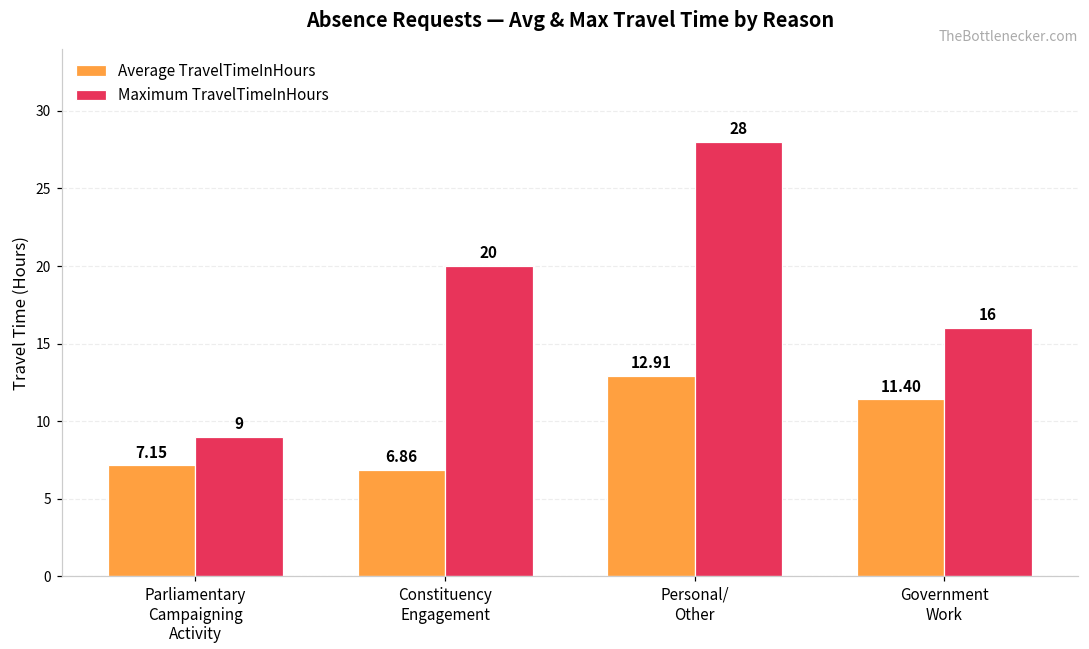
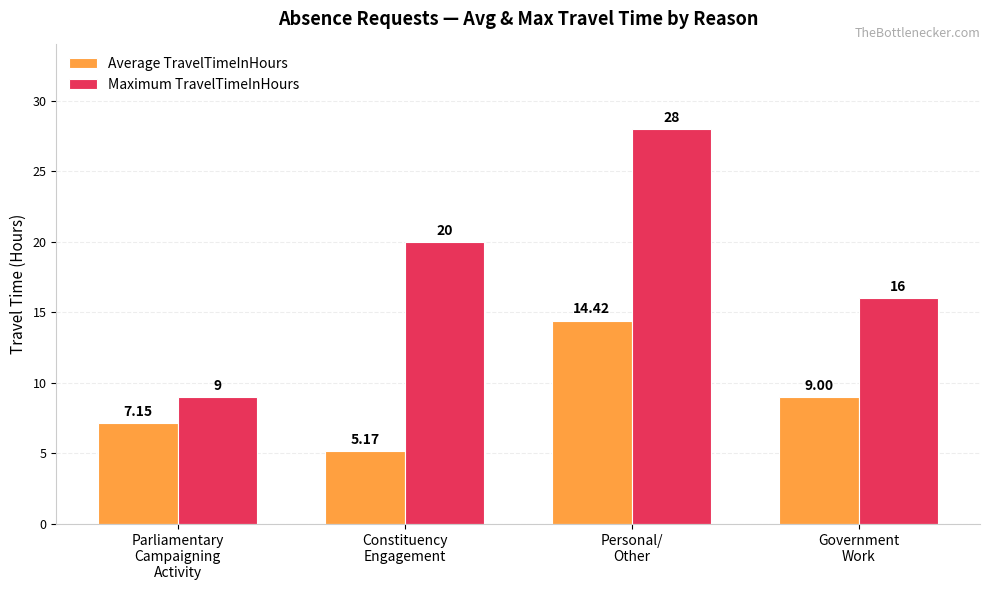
Average TravelTimeInHours, Constituency Engagement: 6.86 -> 5.17
Average TravelTimeInHours, Personal/ Other: 12.91 -> 14.42
Average TravelTimeInHours, Government Work: 11.40 -> 9.00
